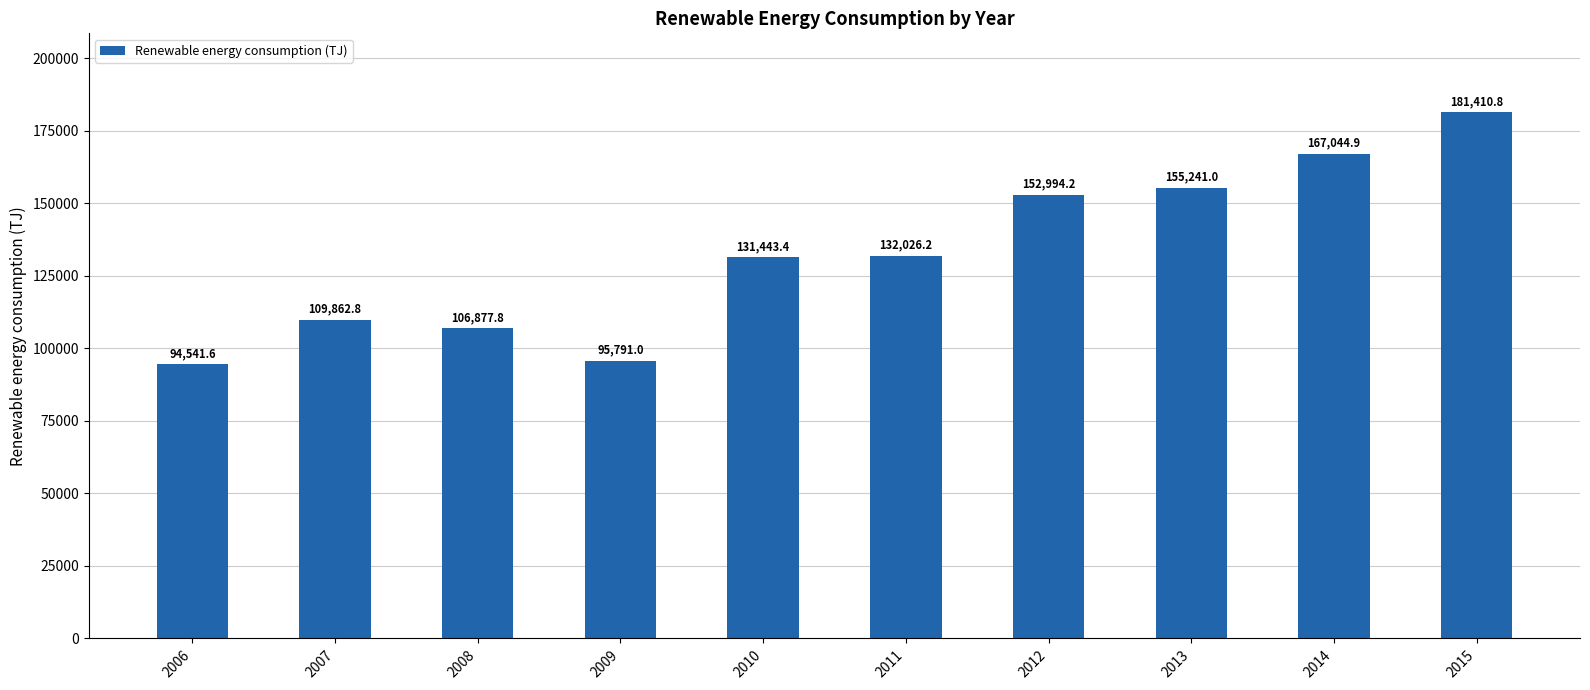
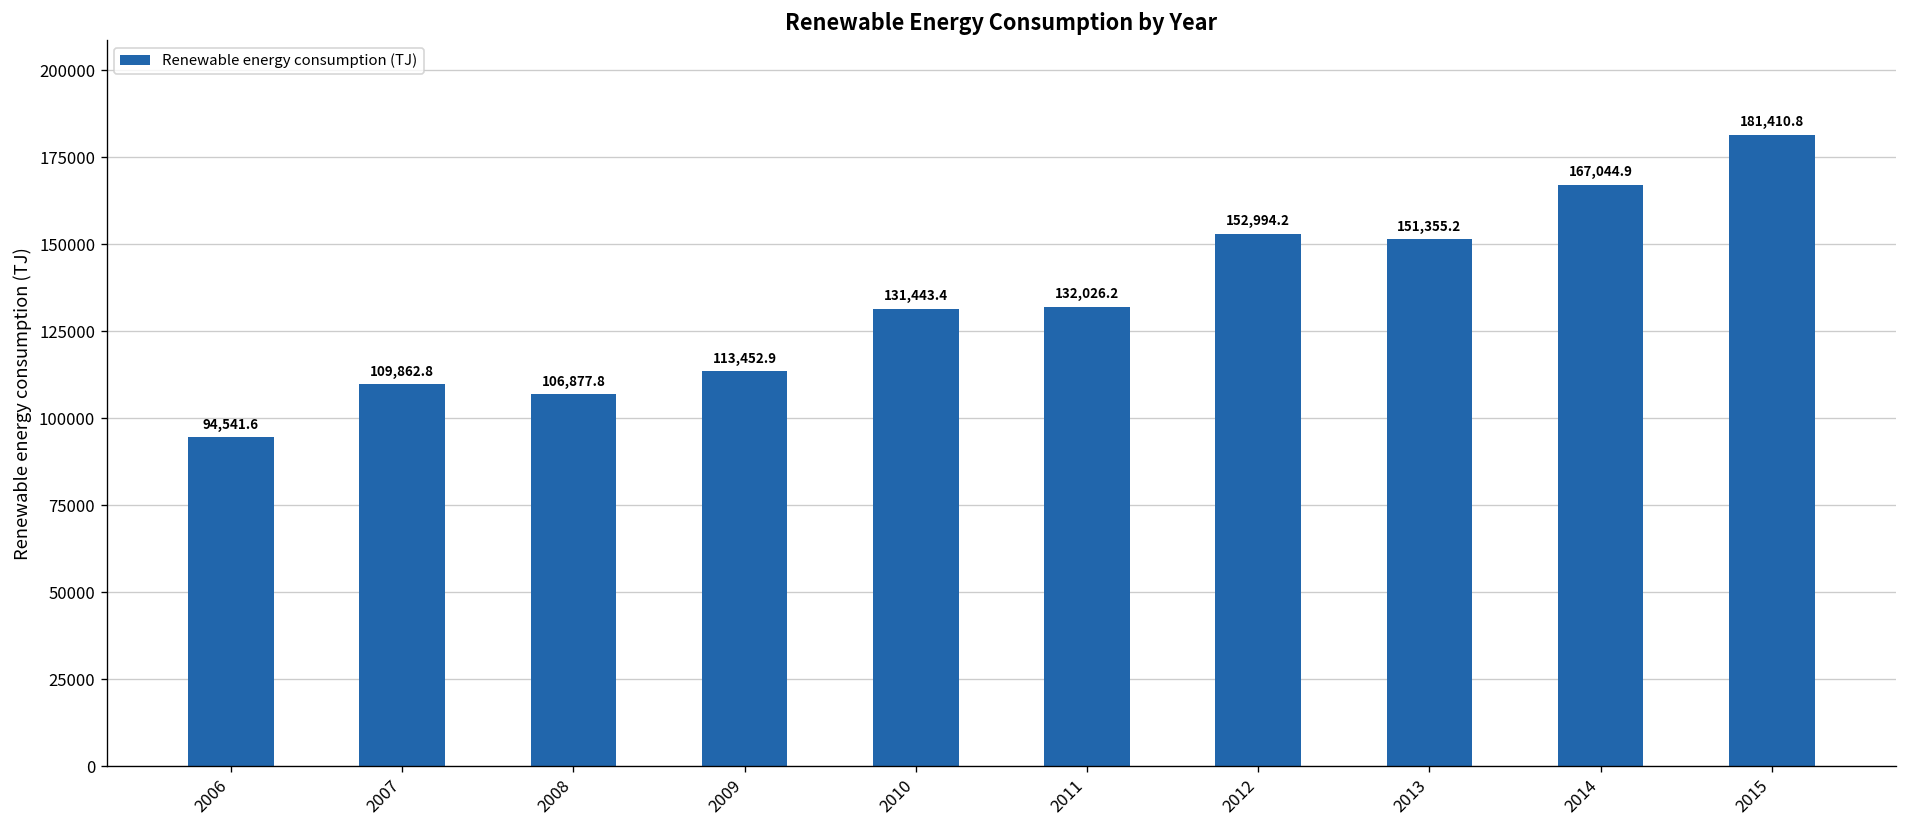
2009: 95,791.0 -> 113,452.9
2013: 155,241.0 -> 151,355.2
